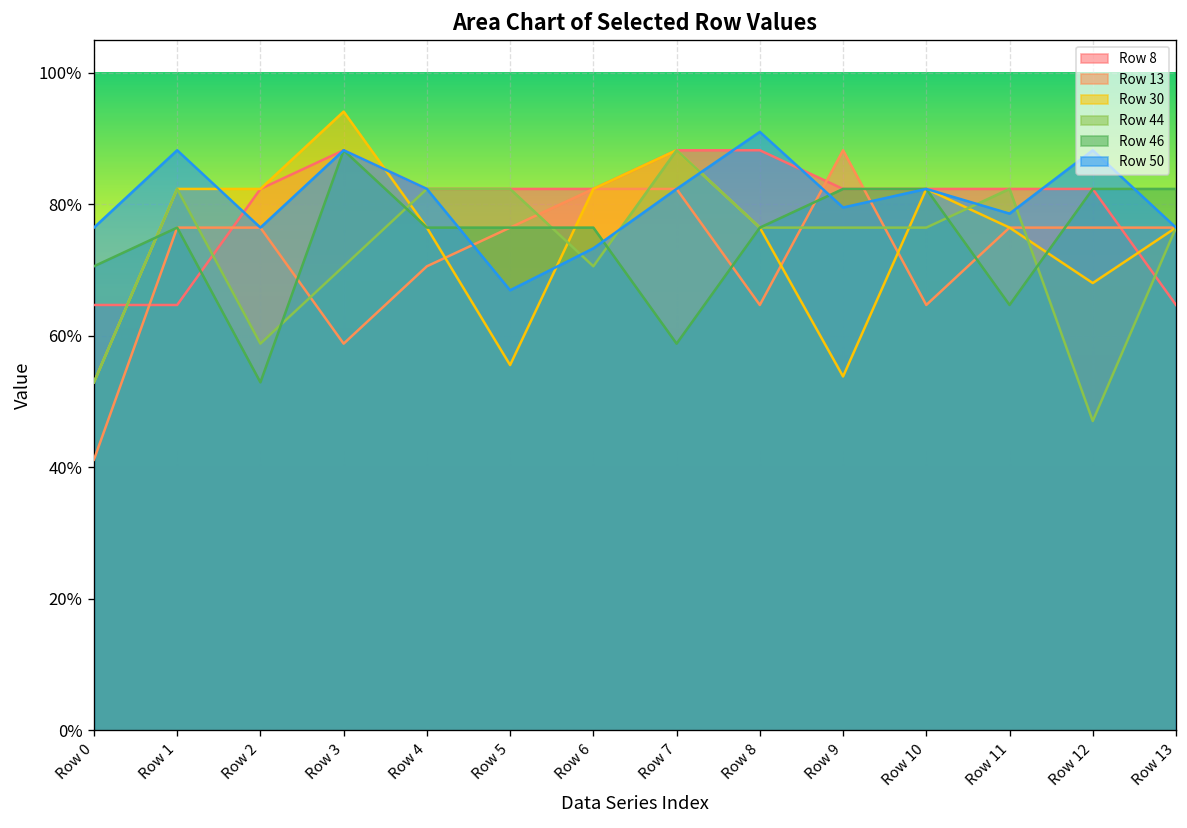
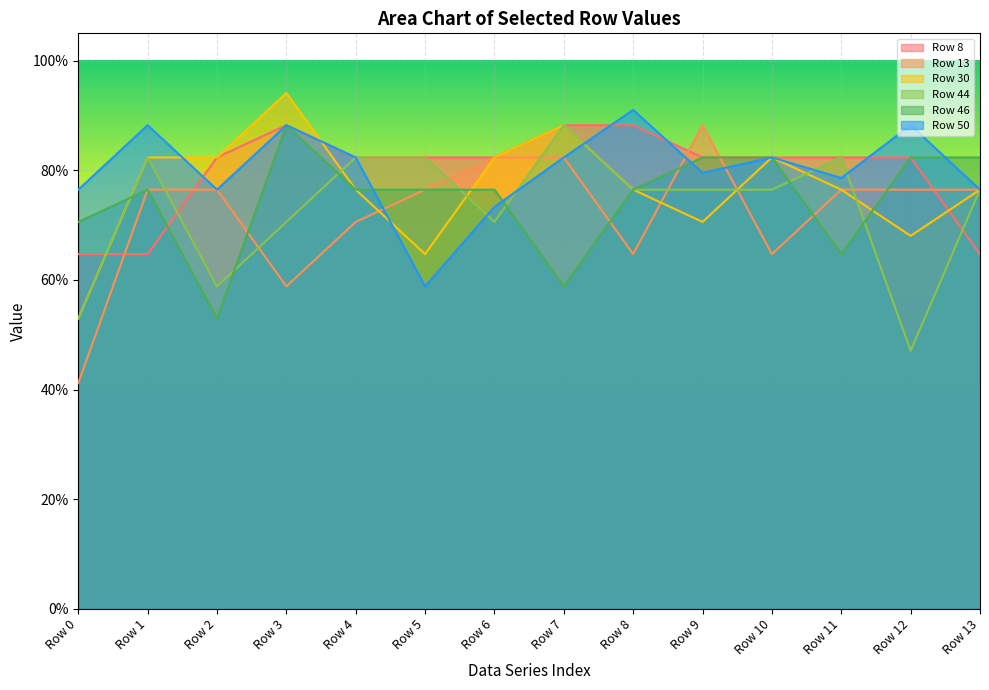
Row 30, Row 5: 56% -> 65%
Row 50, Row 5: 67% -> 59%
Row 30, Row 9: 54% -> 71%
